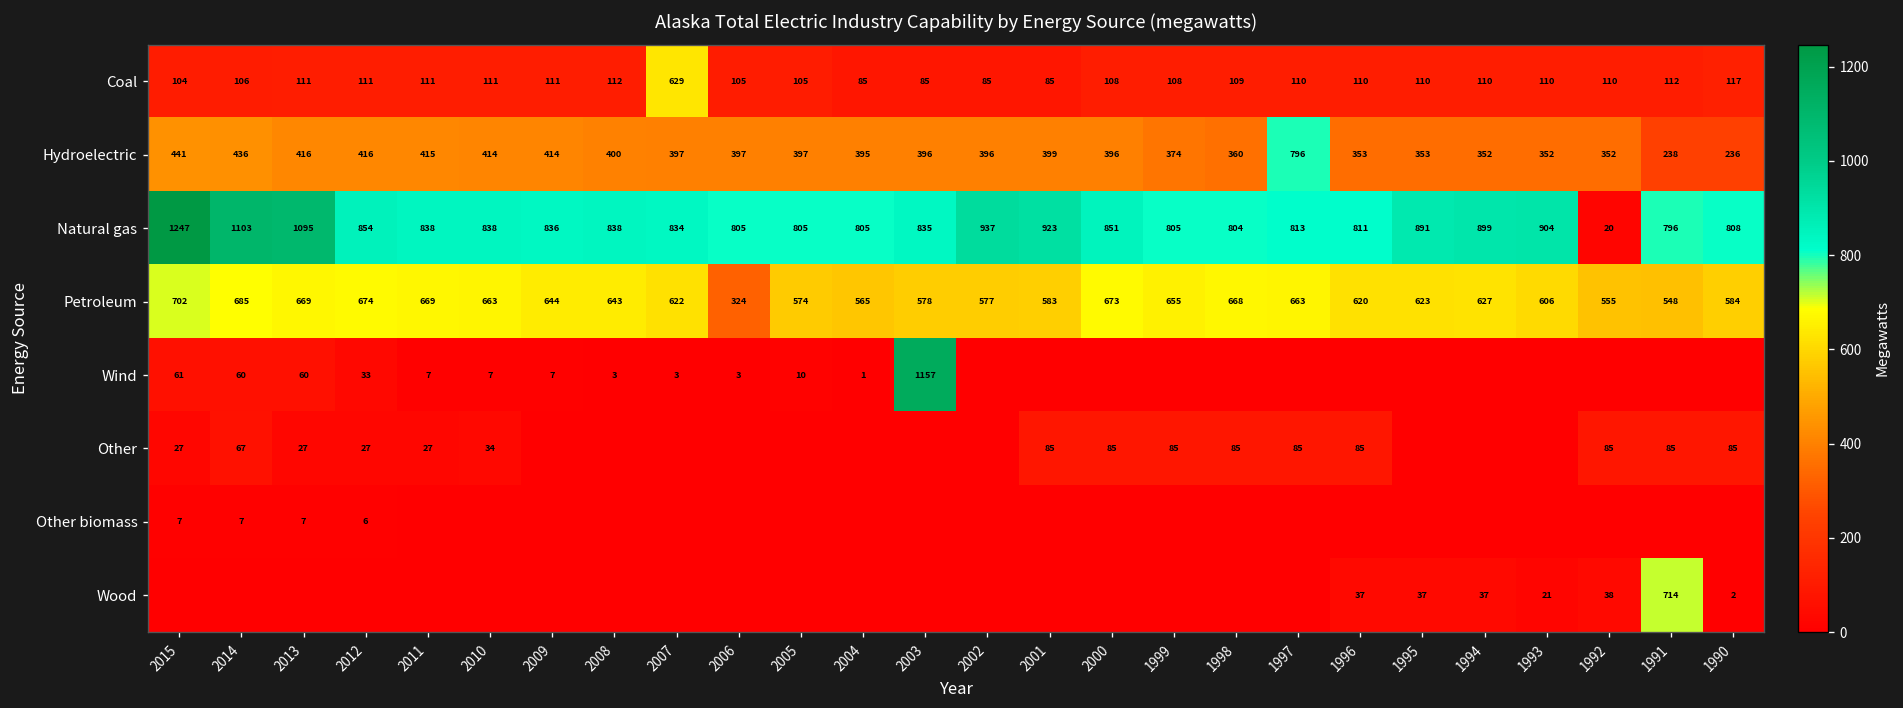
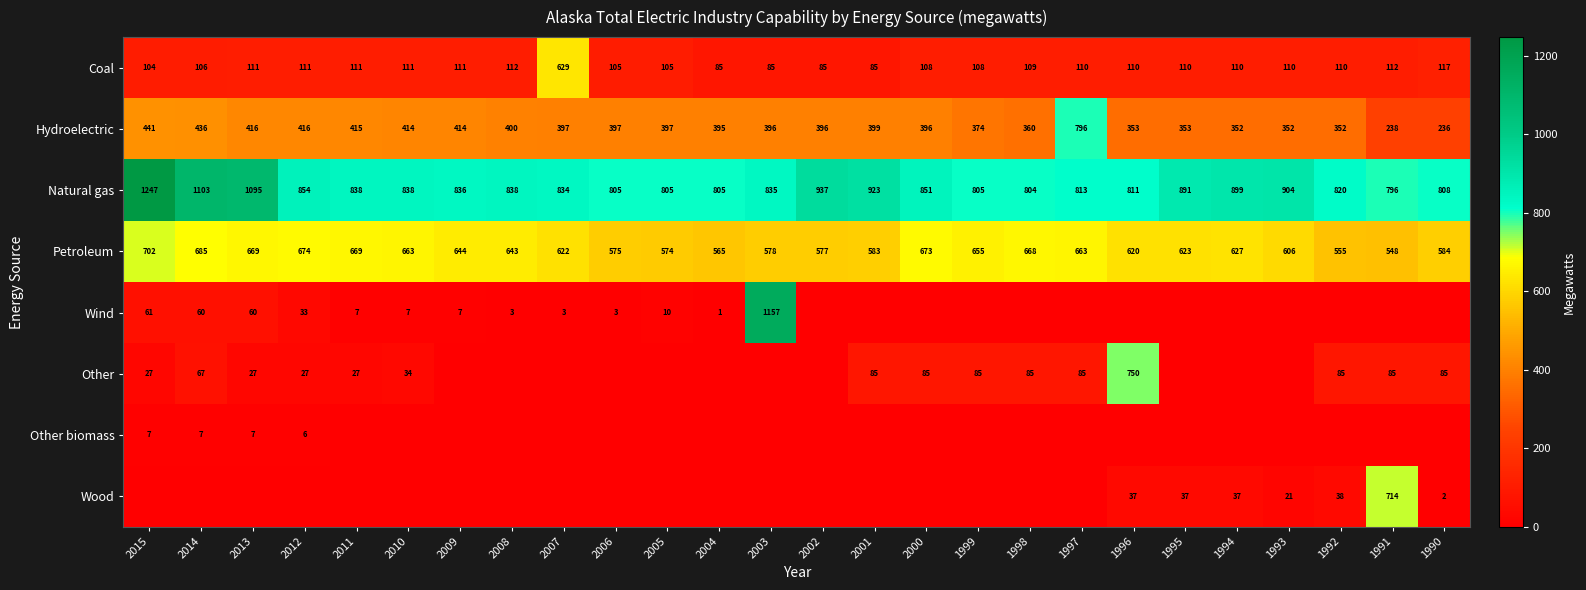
Natural gas, 1992: 20 -> 820
Petroleum, 2006: 324 -> 575
Other, 1996: 85 -> 750
